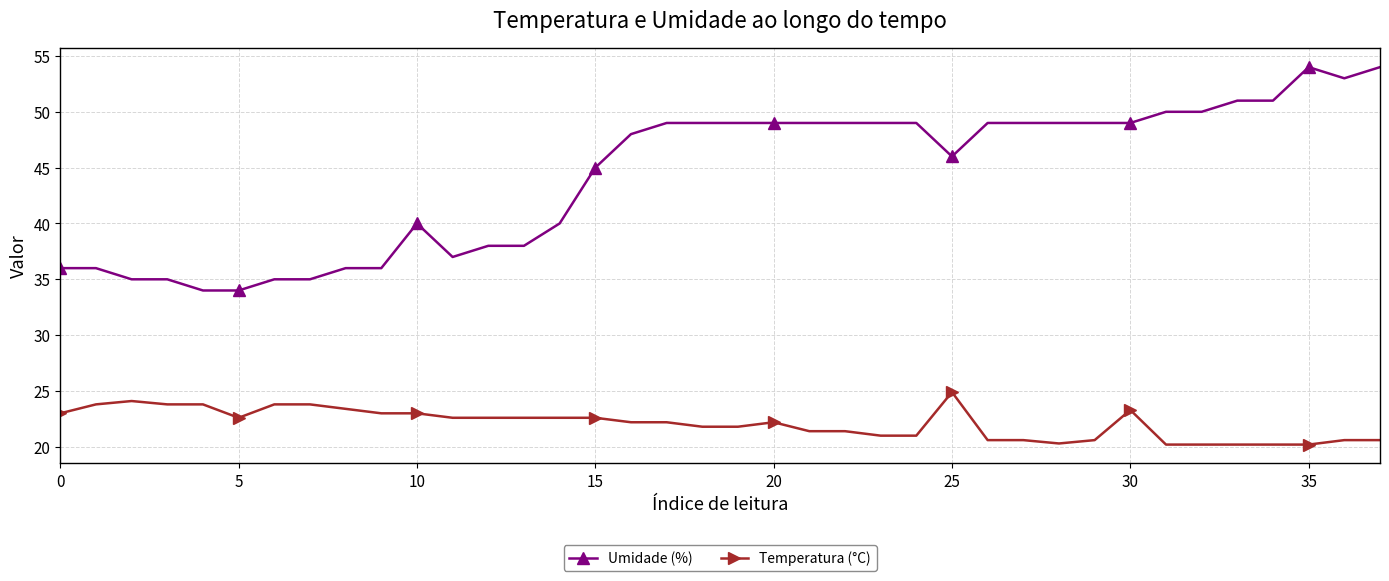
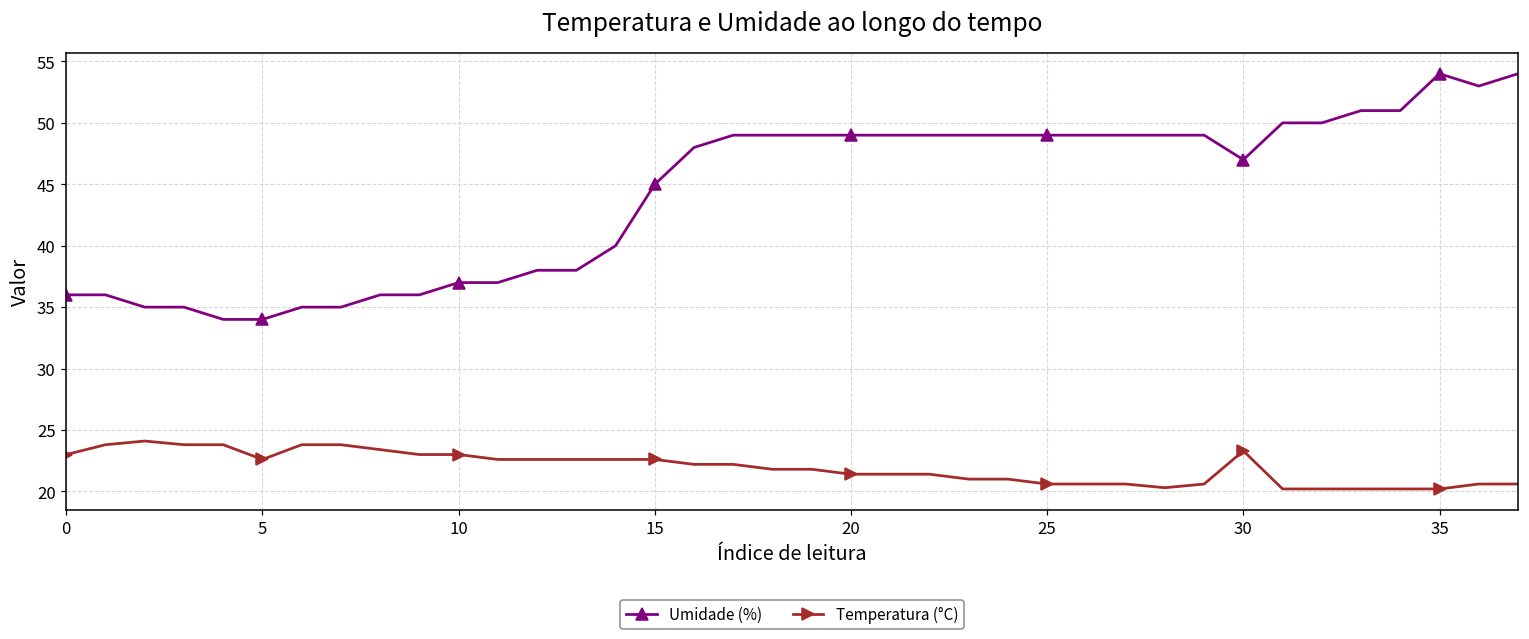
Umidade (%), 10: 40 -> 37
Temperatura (°C), 20: 22.2 -> 21.4
Umidade (%), 25: 46 -> 49
Temperatura (°C), 25: 24.9 -> 20.6
Umidade (%), 30: 49 -> 47
